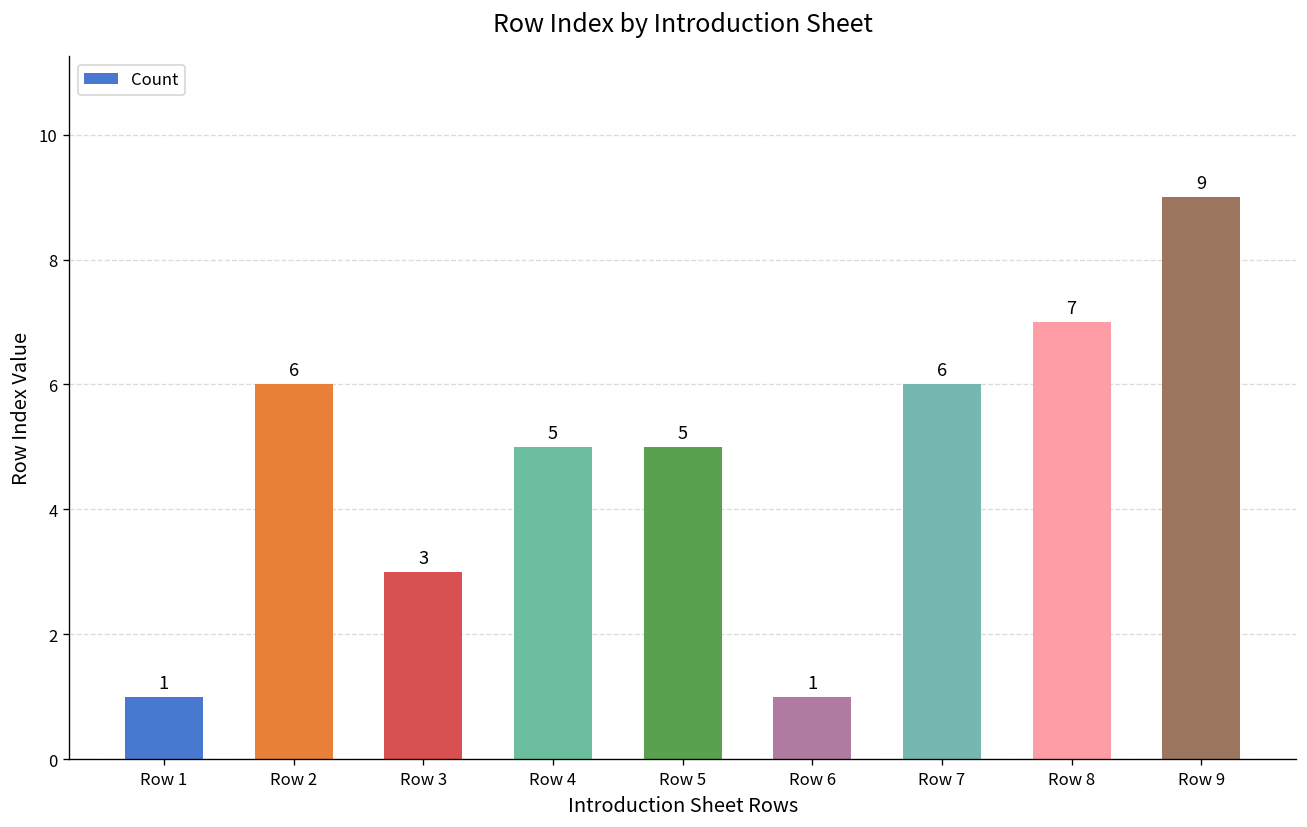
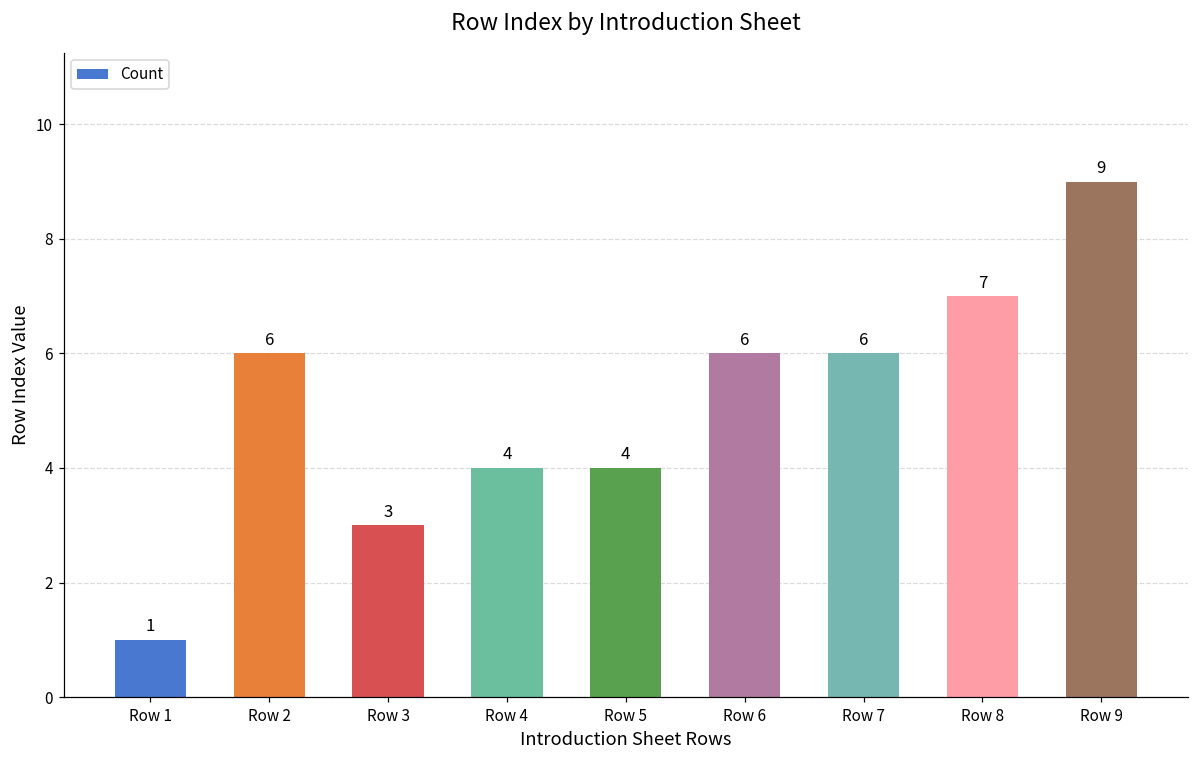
Row 4: 5 -> 4
Row 5: 5 -> 4
Row 6: 1 -> 6
